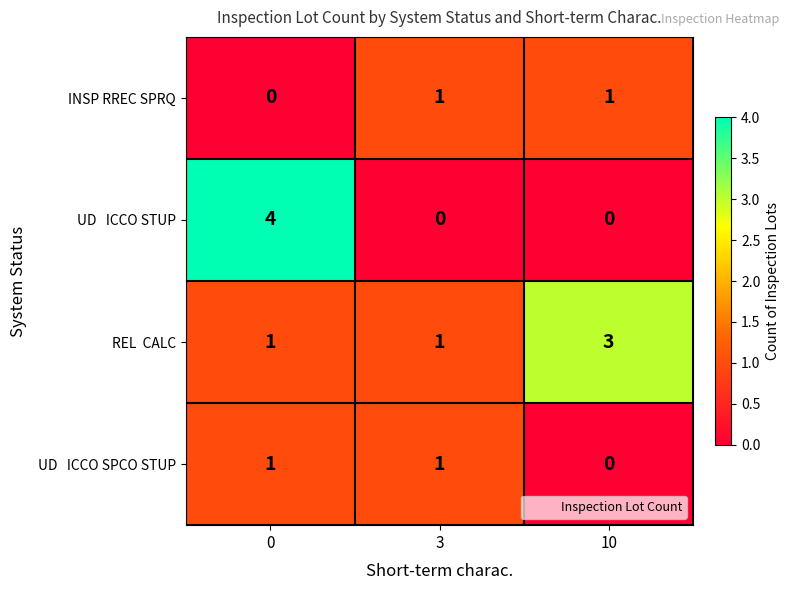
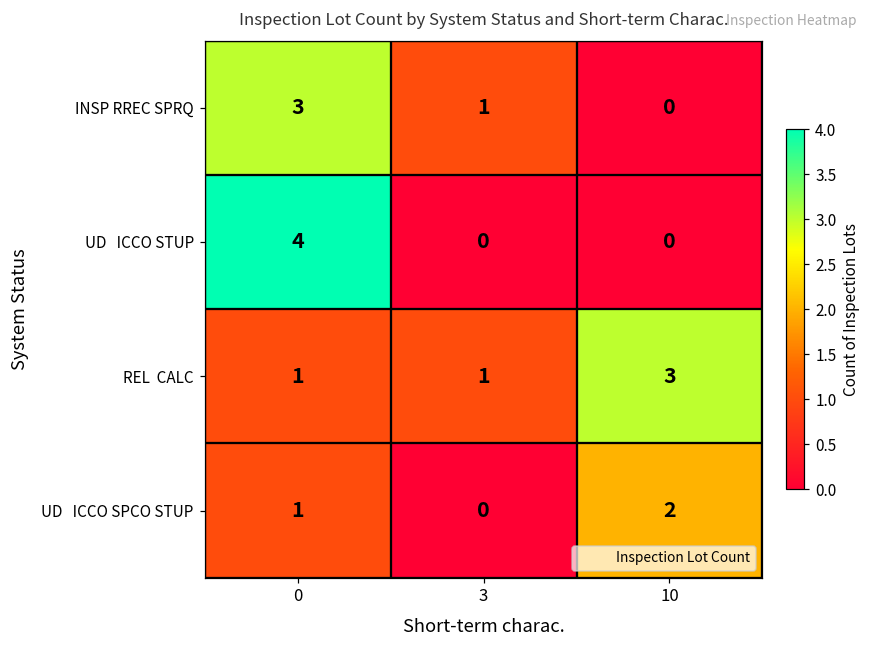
INSP RREC SPRQ, 0: 0 -> 3
INSP RREC SPRQ, 10: 1 -> 0
UD ICCO SPCO STUP, 3: 1 -> 0
UD ICCO SPCO STUP, 10: 0 -> 2
